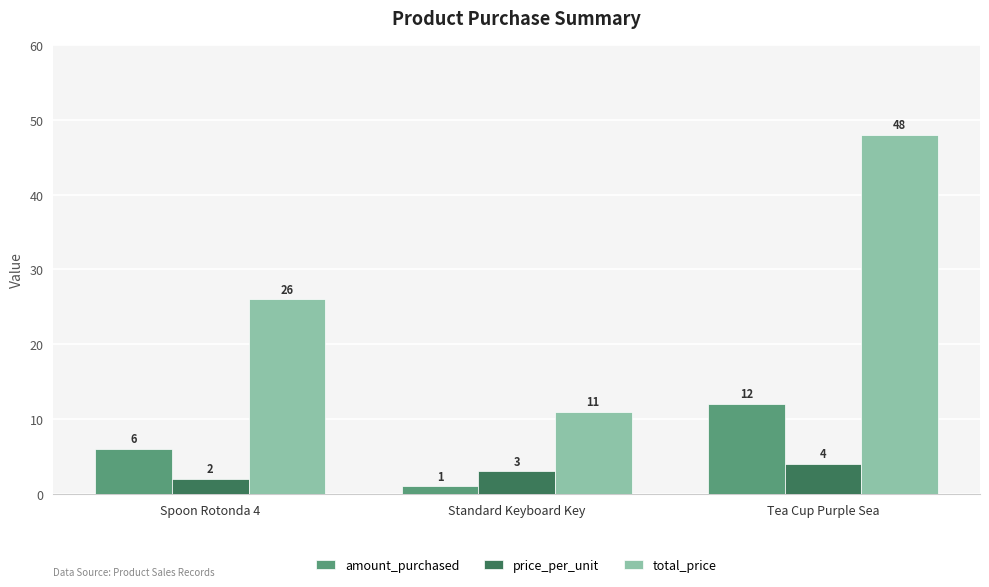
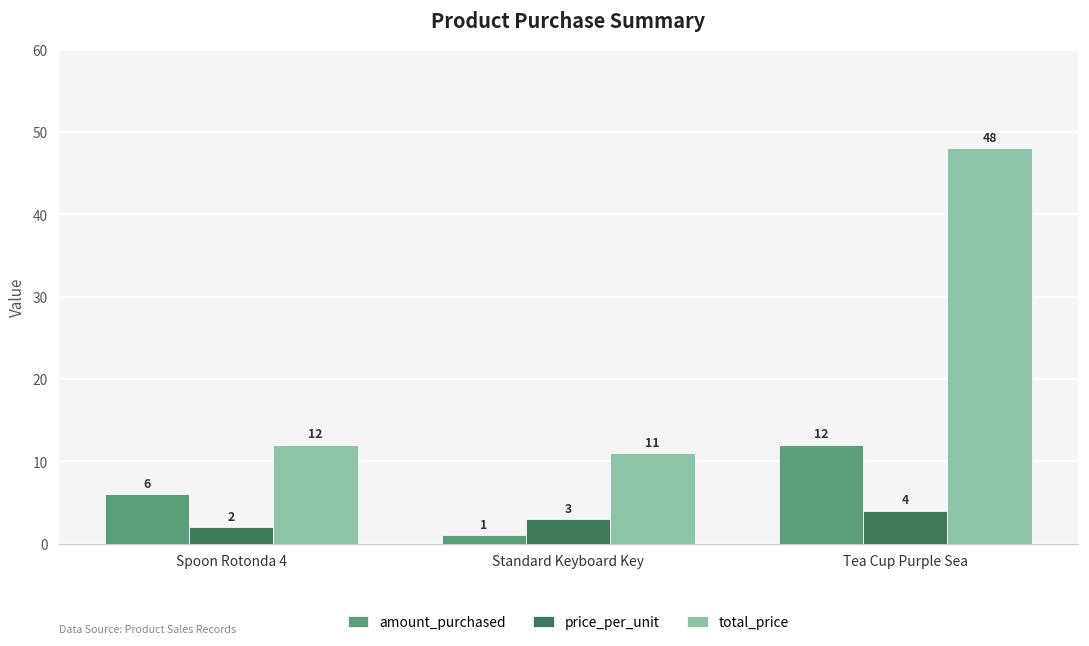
total_price, Spoon Rotonda 4: 26 -> 12
